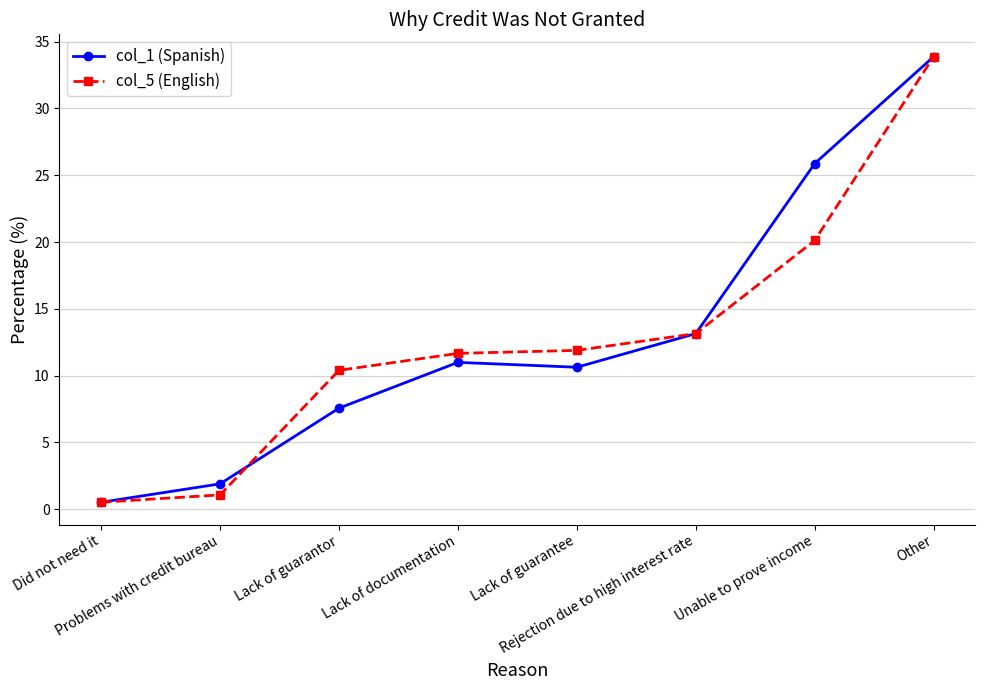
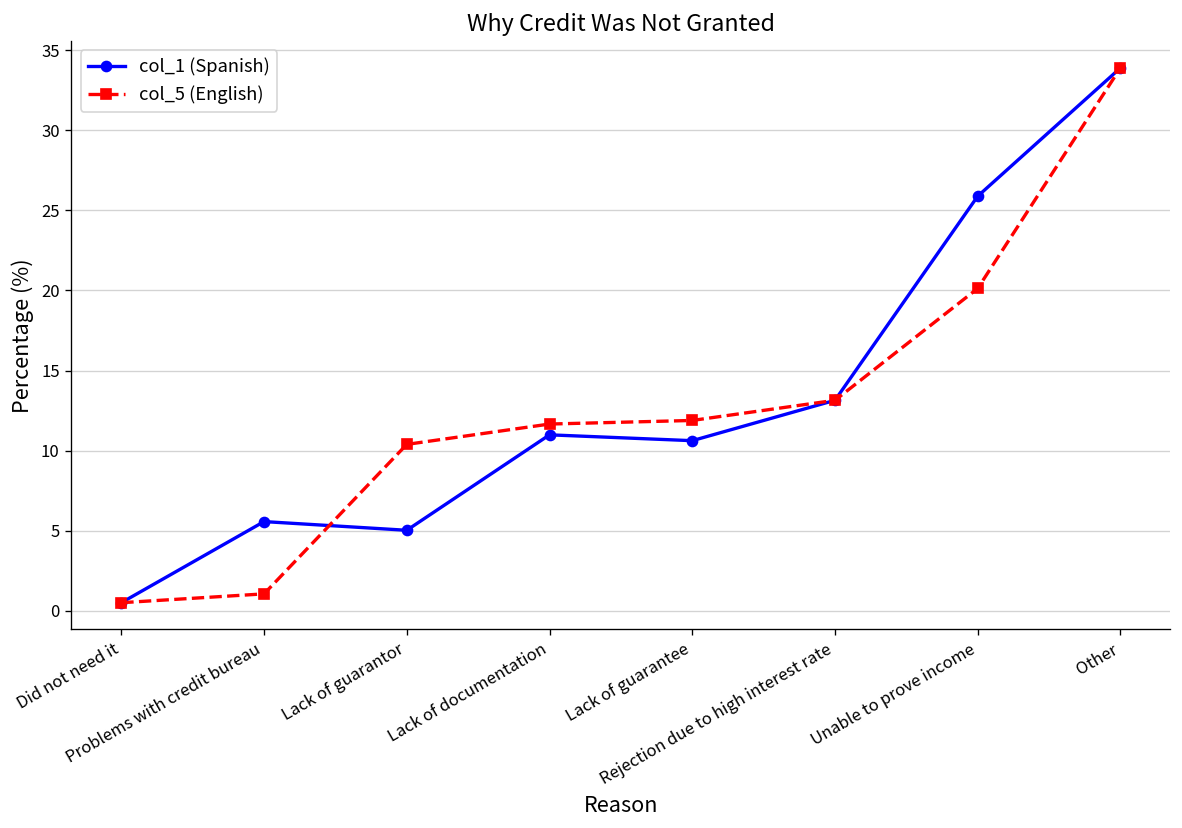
col_1 (Spanish), Problems with credit bureau: 1.9 -> 5.6
col_1 (Spanish), Lack of guarantor: 7.6 -> 5.0
